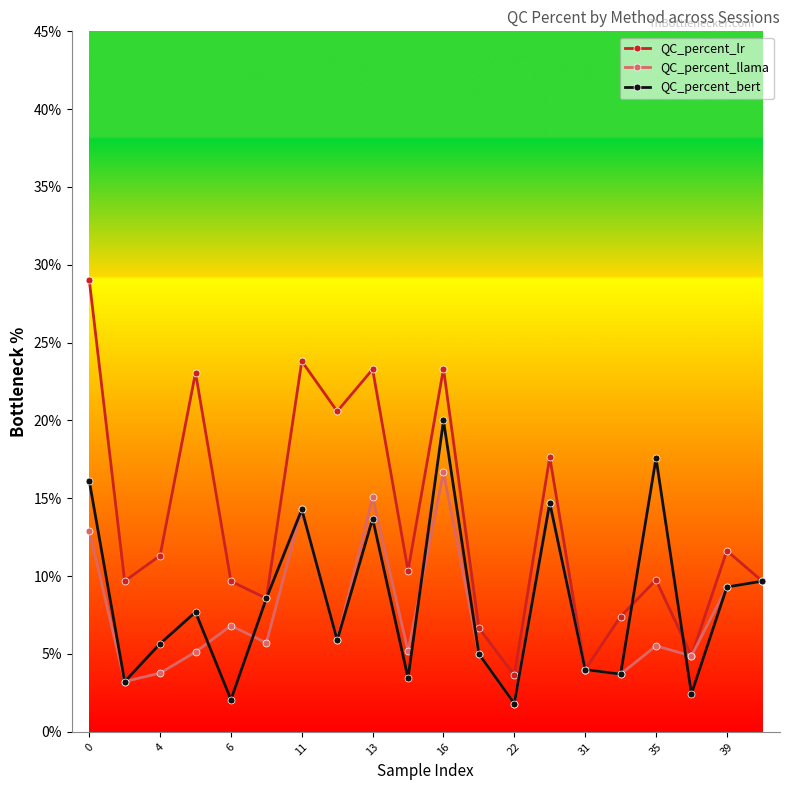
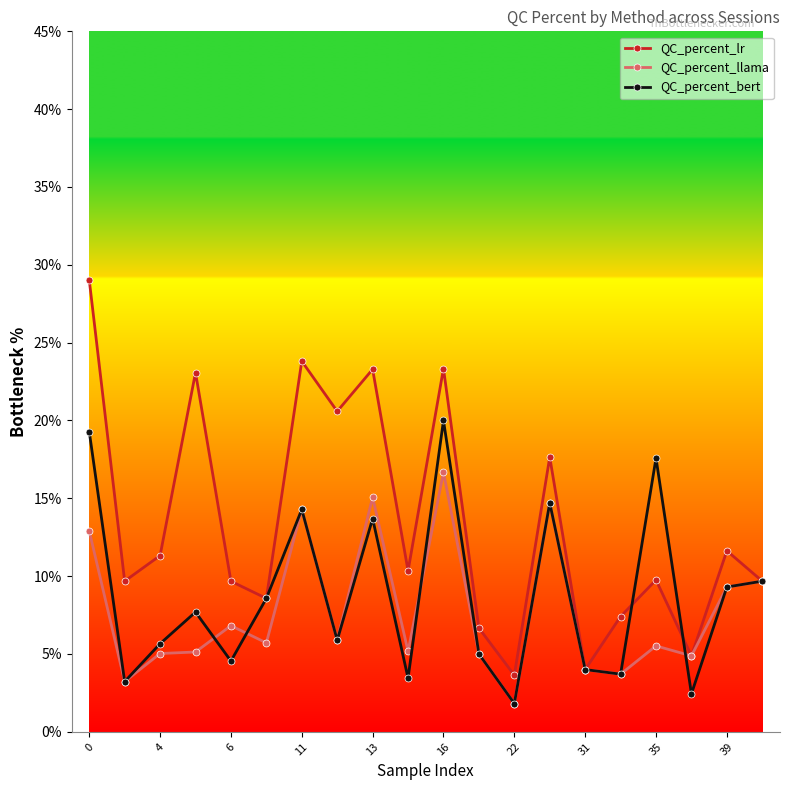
QC_percent_bert, 0: 16.1% -> 19.3%
QC_percent_llama, 4: 3.8% -> 5.0%
QC_percent_bert, 6: 2.1% -> 4.5%
